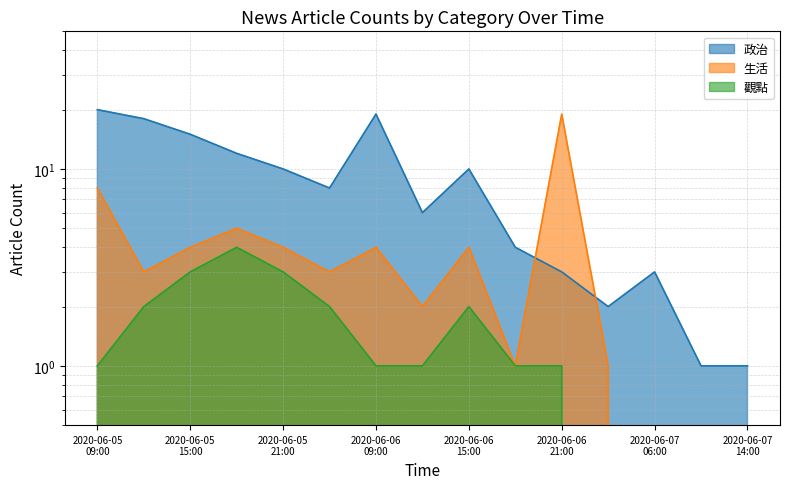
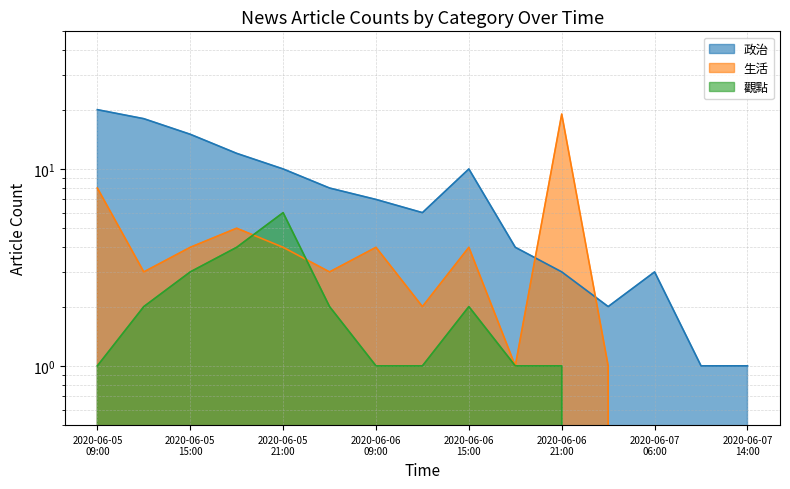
觀點, 2020-06-05 21:00: 3 -> 6
政治, 2020-06-06 09:00: 19 -> 7
